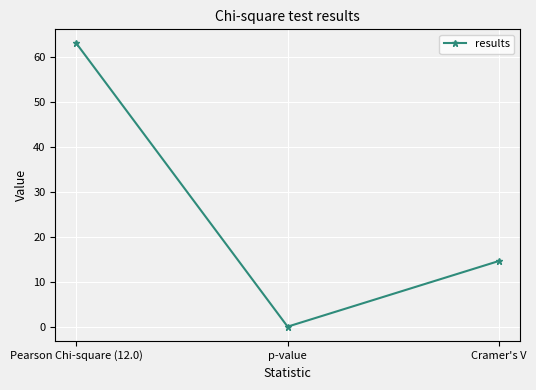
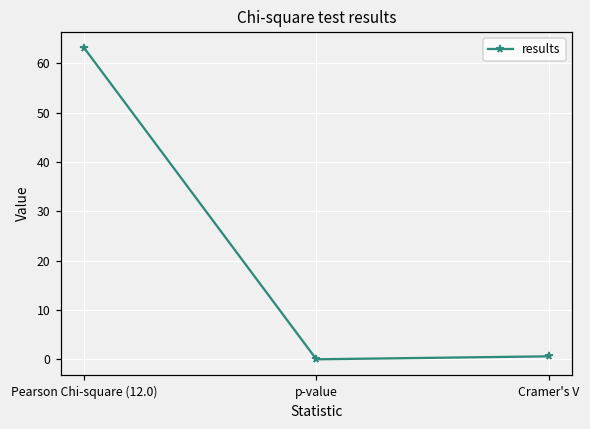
Cramer's V: 15 -> 1
